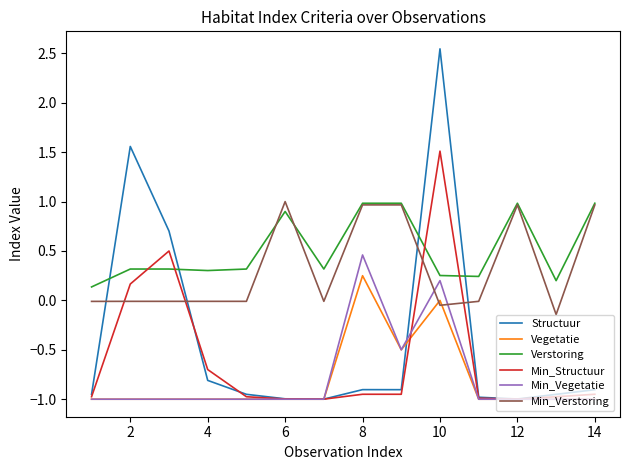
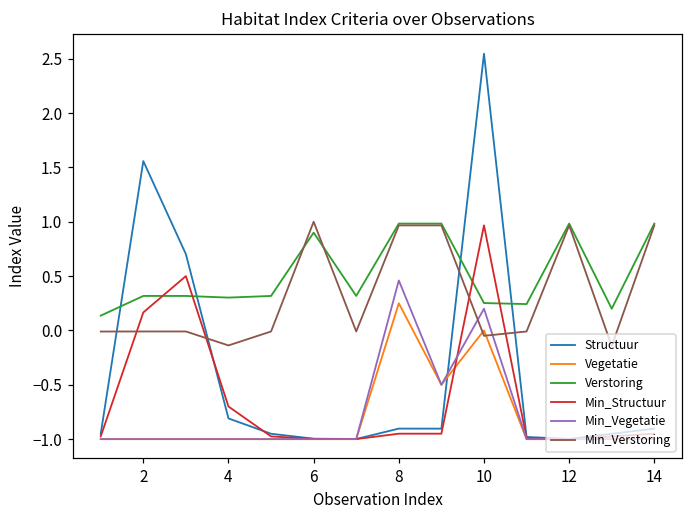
Min_Verstoring, 4: 0.0 -> -0.1
Min_Structuur, 10: 1.5 -> 1.0
